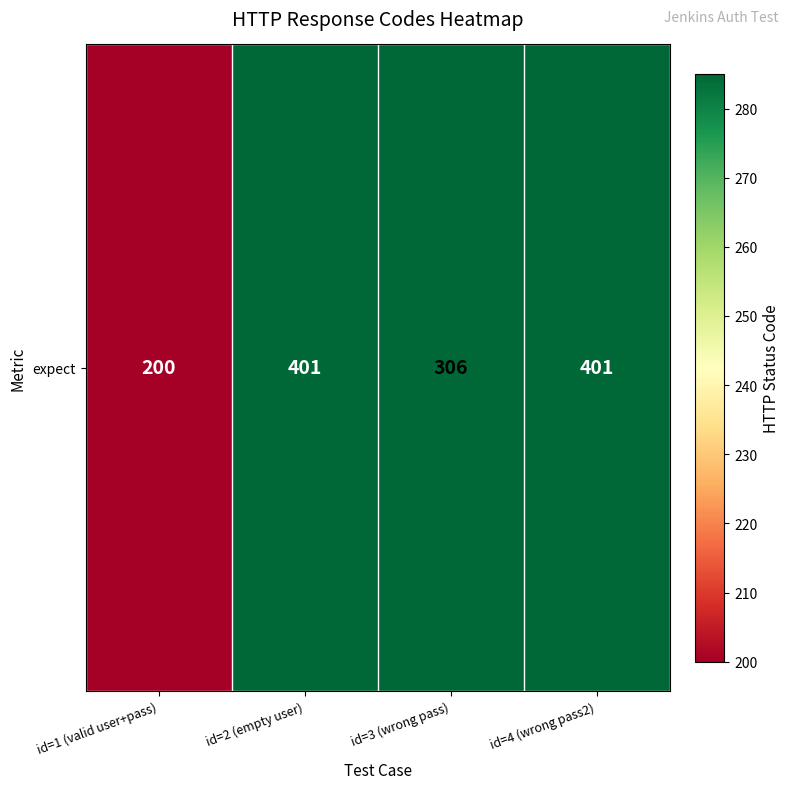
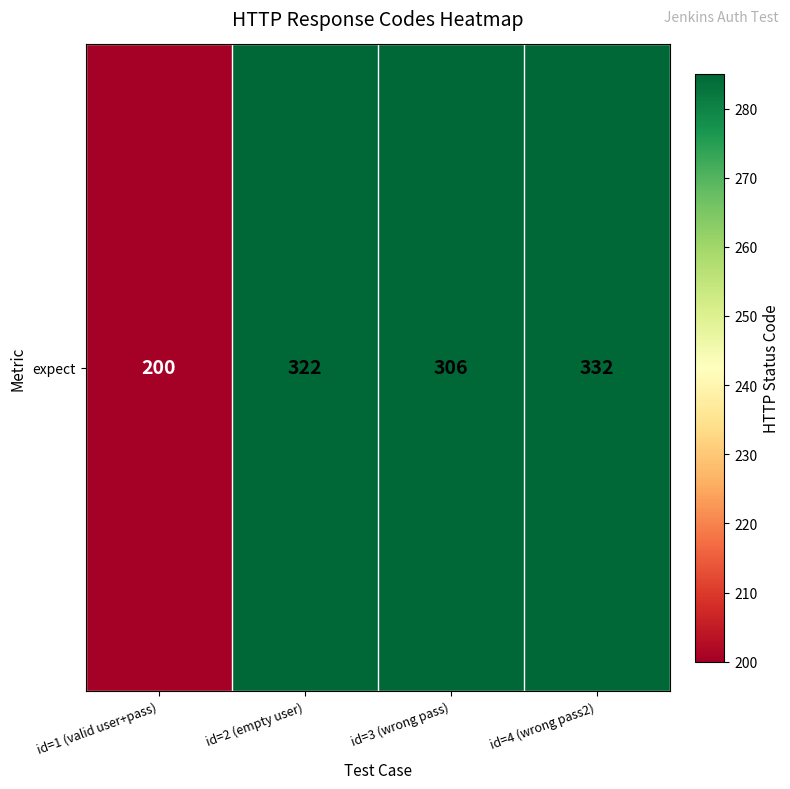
expect, id=2 (empty user): 401 -> 322
expect, id=4 (wrong pass2): 401 -> 332
